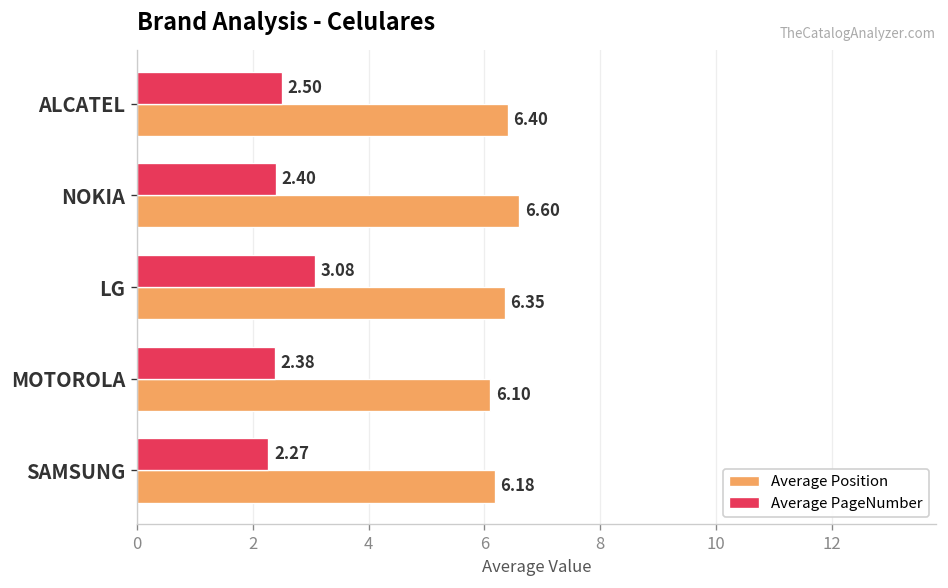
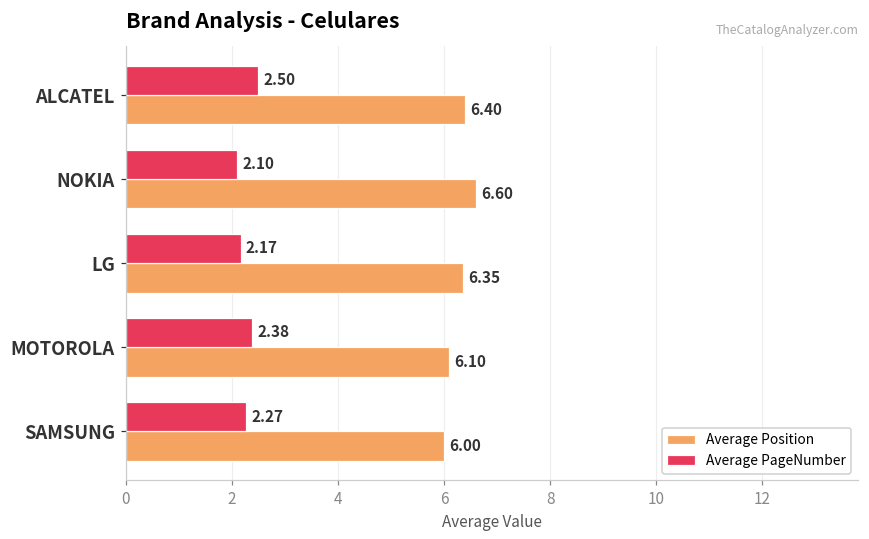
Average PageNumber, NOKIA: 2.40 -> 2.10
Average PageNumber, LG: 3.08 -> 2.17
Average Position, SAMSUNG: 6.18 -> 6.00
